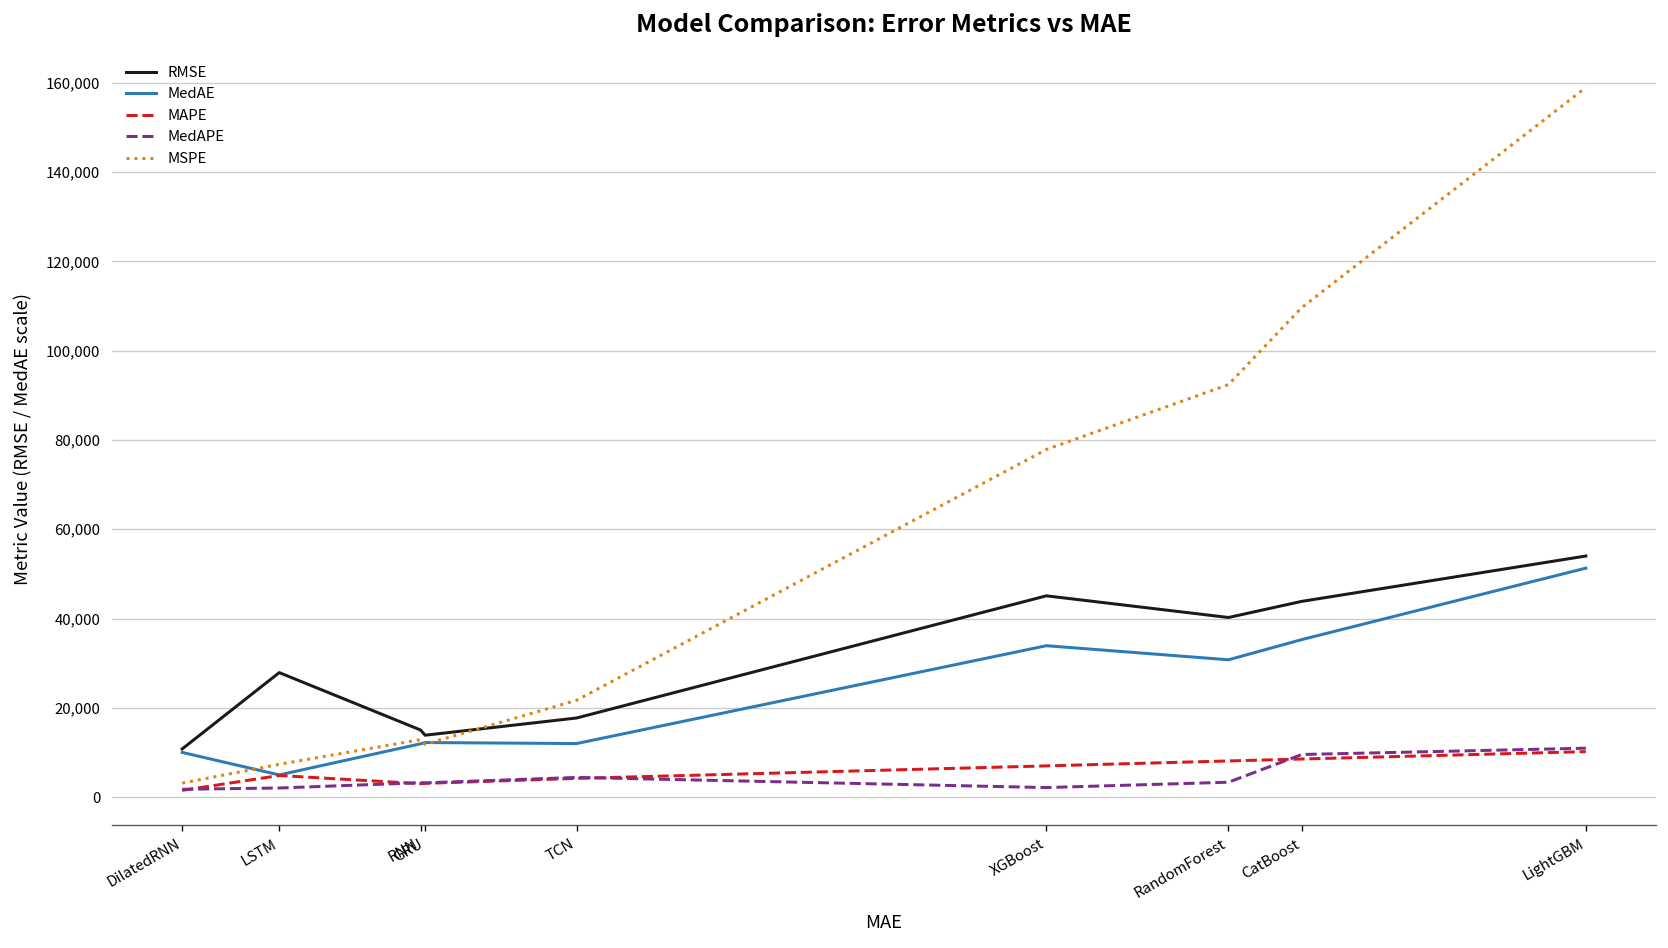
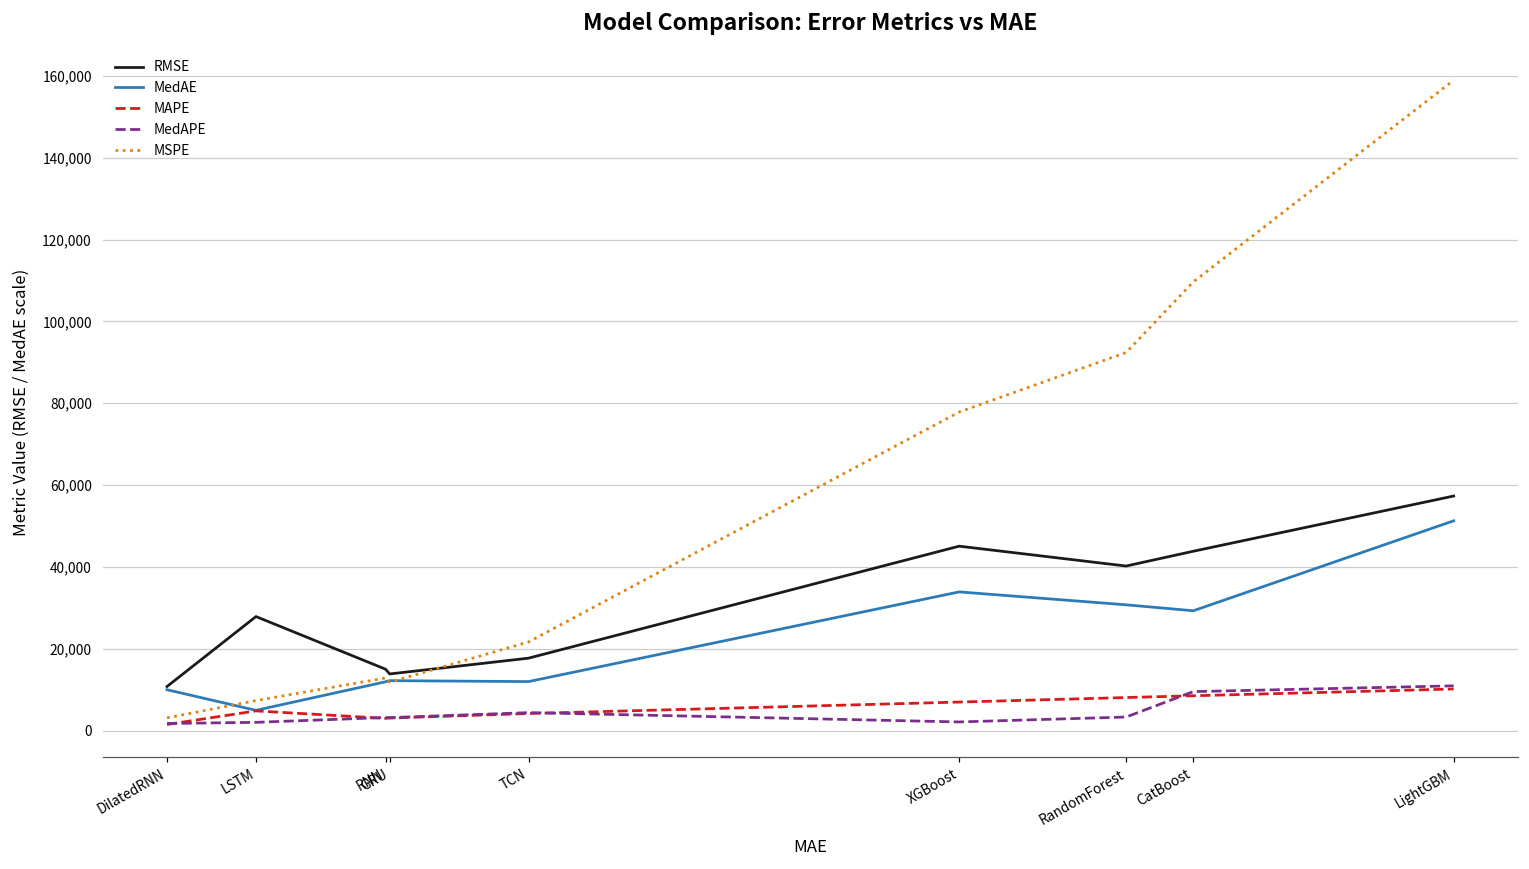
MedAE, CatBoost: 35,000 -> 29,000
RMSE, LightGBM: 54,000 -> 57,000
